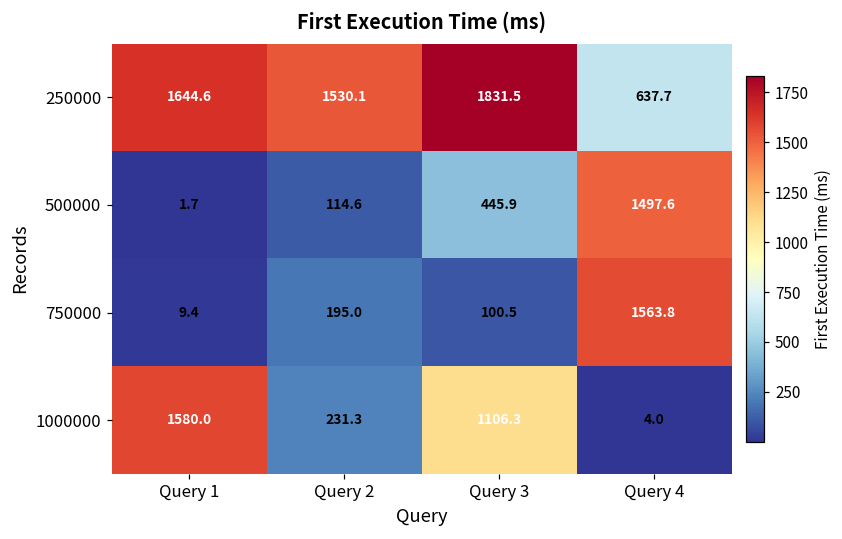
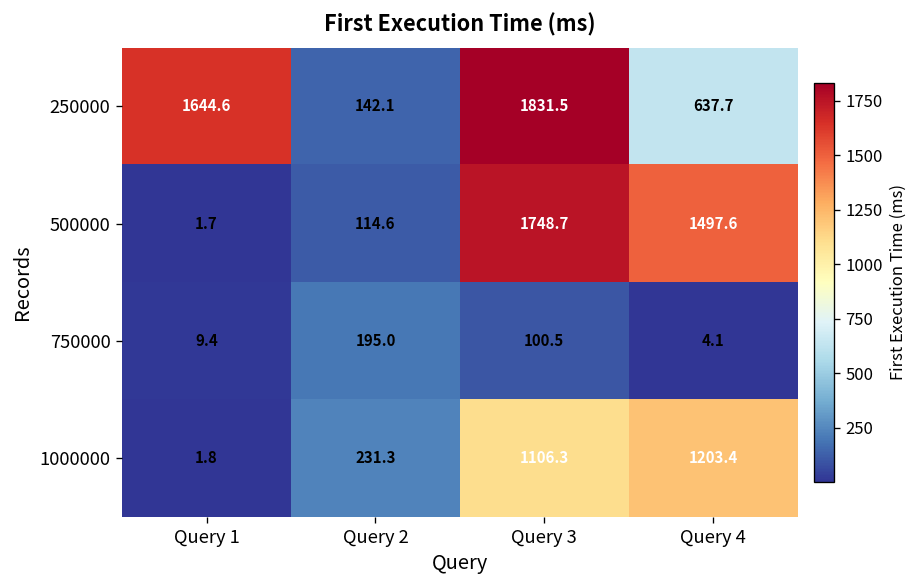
250000, Query 2: 1530.1 -> 142.1
500000, Query 3: 445.9 -> 1748.7
750000, Query 4: 1563.8 -> 4.1
1000000, Query 1: 1580.0 -> 1.8
1000000, Query 4: 4.0 -> 1203.4
